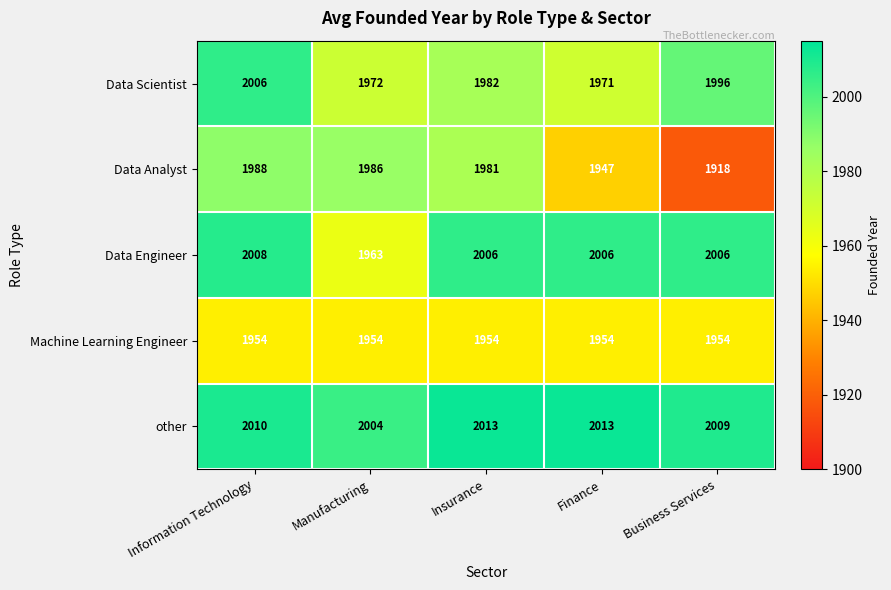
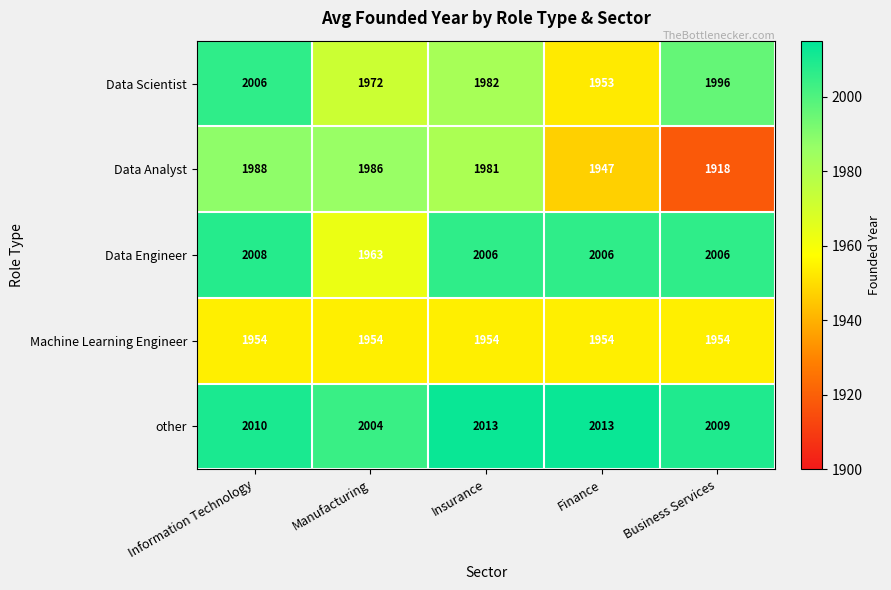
Data Scientist, Finance: 1971 -> 1953
